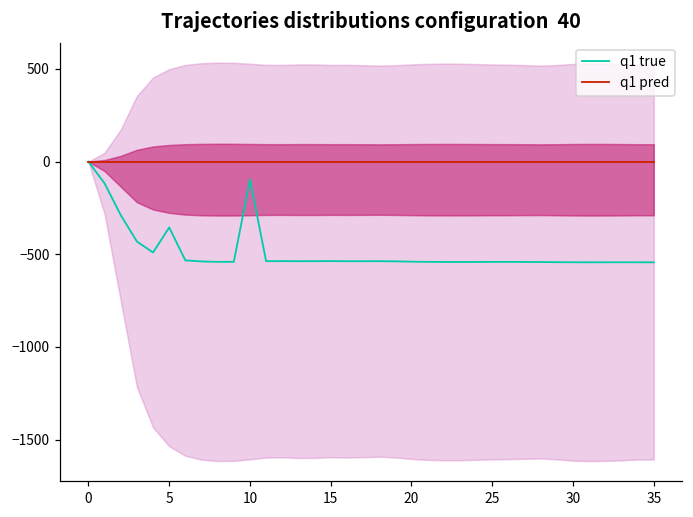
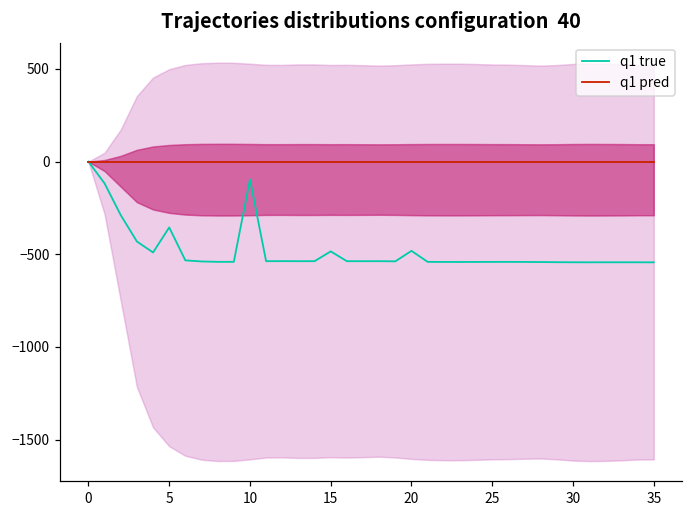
q1 true, 15: -540 -> -480
q1 true, 20: -540 -> -480
